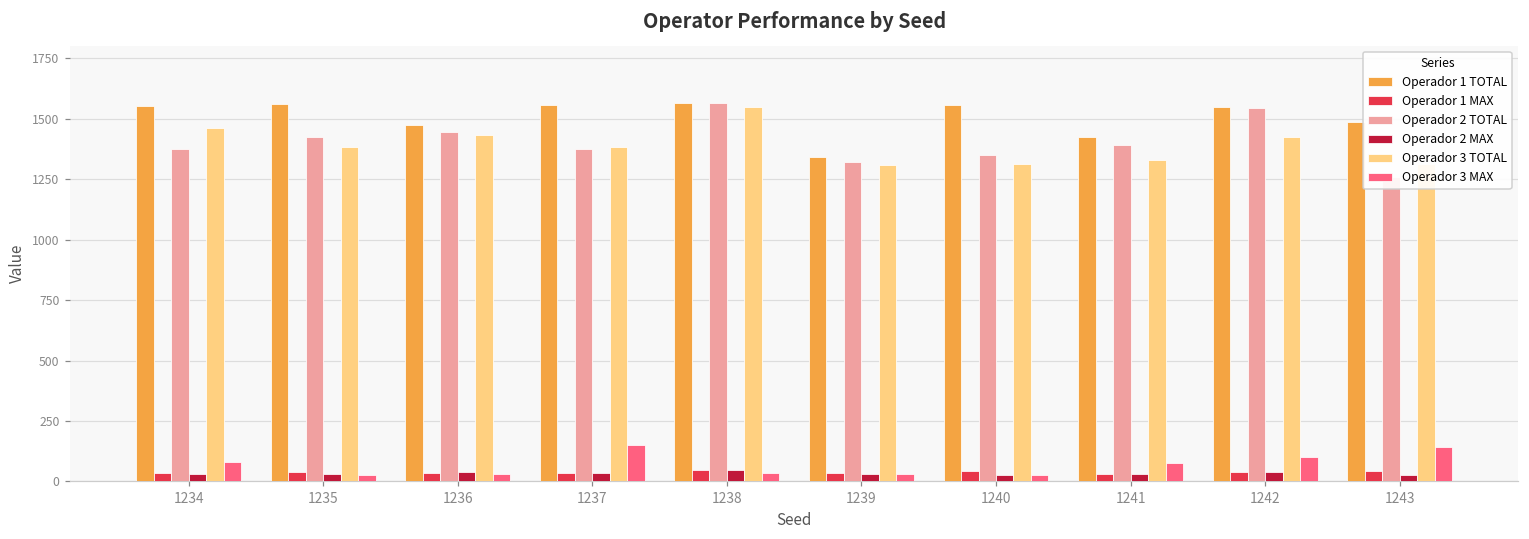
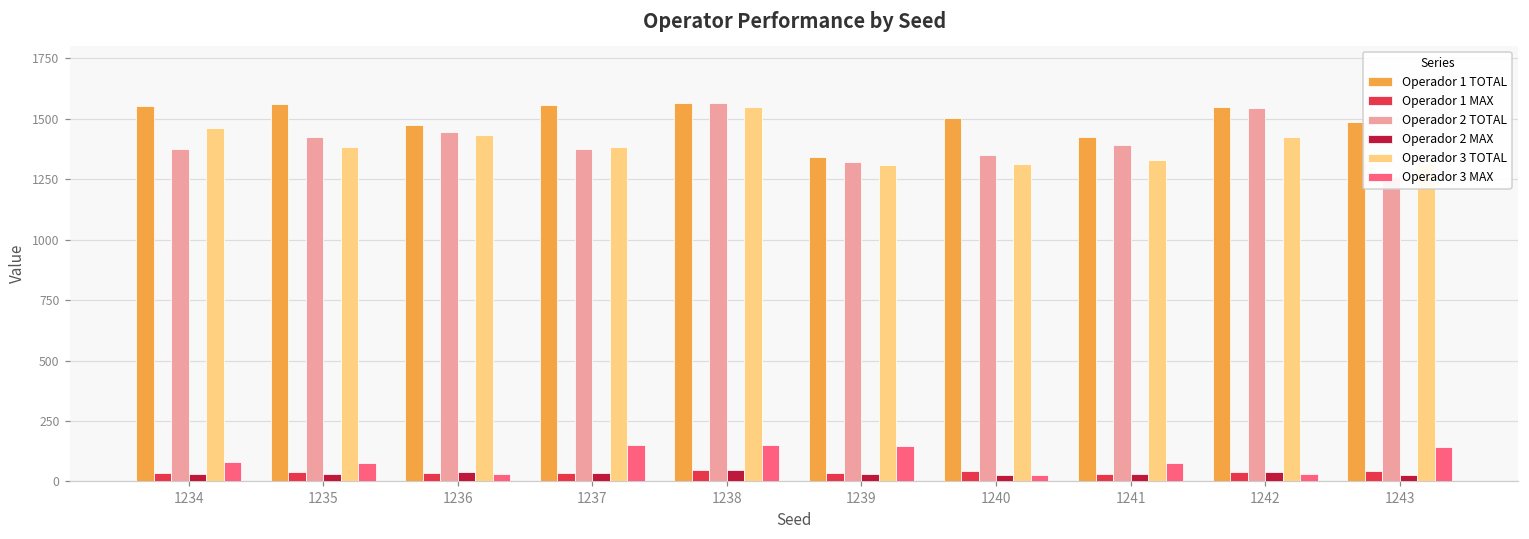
Operador 3 MAX, 1235: 30 -> 80
Operador 3 MAX, 1238: 40 -> 150
Operador 3 MAX, 1239: 30 -> 140
Operador 1 TOTAL, 1240: 1560 -> 1500
Operador 3 MAX, 1242: 100 -> 30
